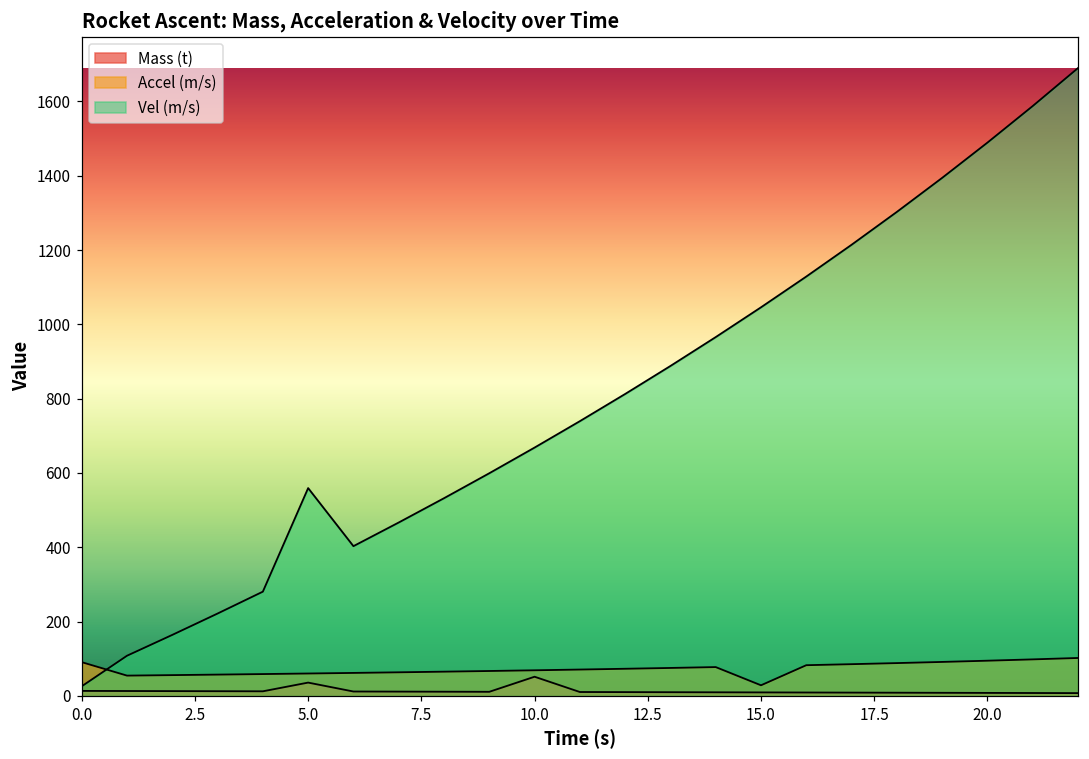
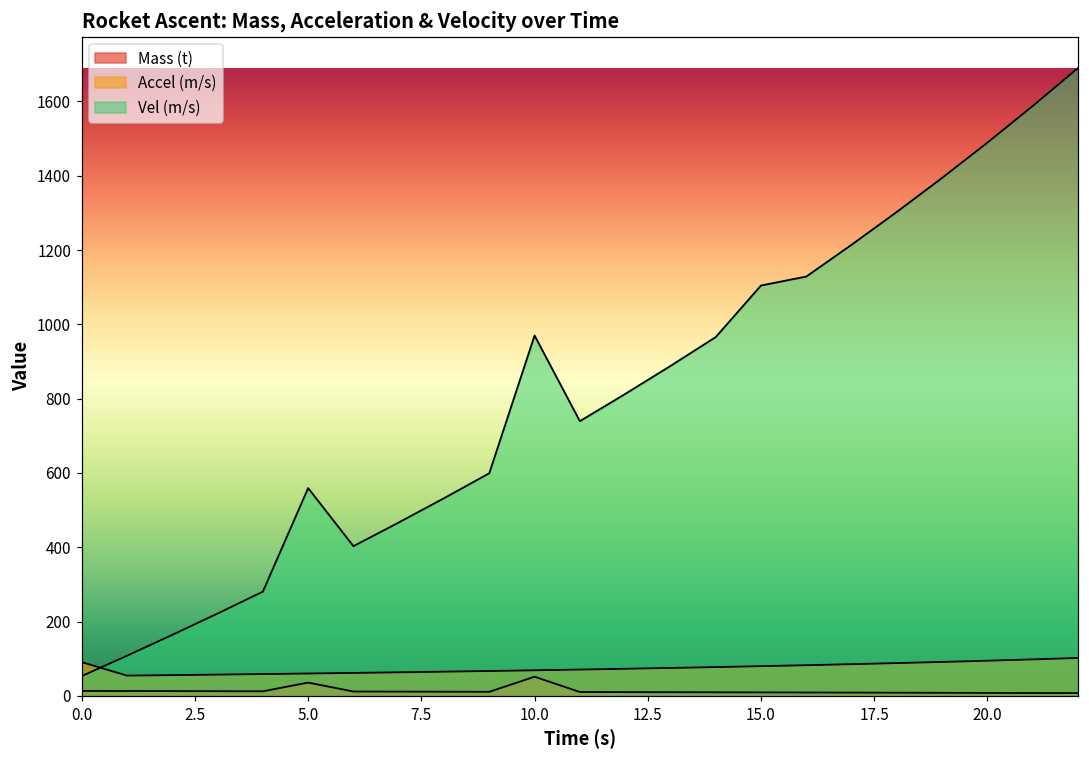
Vel (m/s), 0.0: 30 -> 50
Vel (m/s), 10.0: 670 -> 970
Accel (m/s), 15.0: 30 -> 80
Vel (m/s), 15.0: 1050 -> 1100
